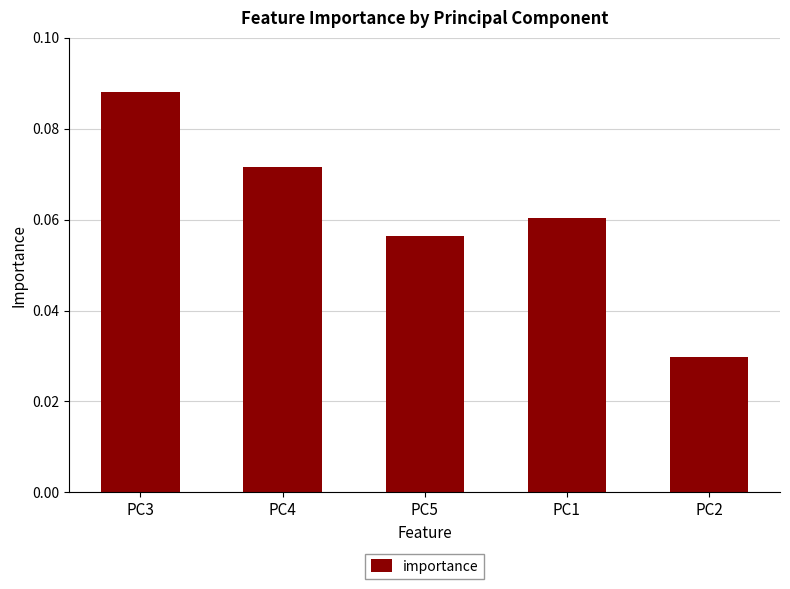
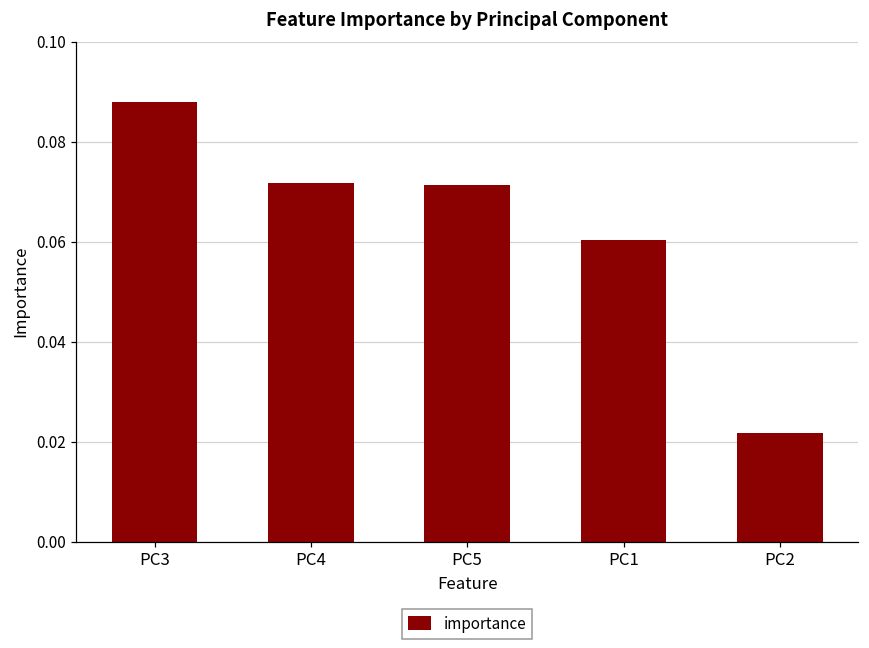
PC5: 0.056 -> 0.071
PC2: 0.030 -> 0.022
